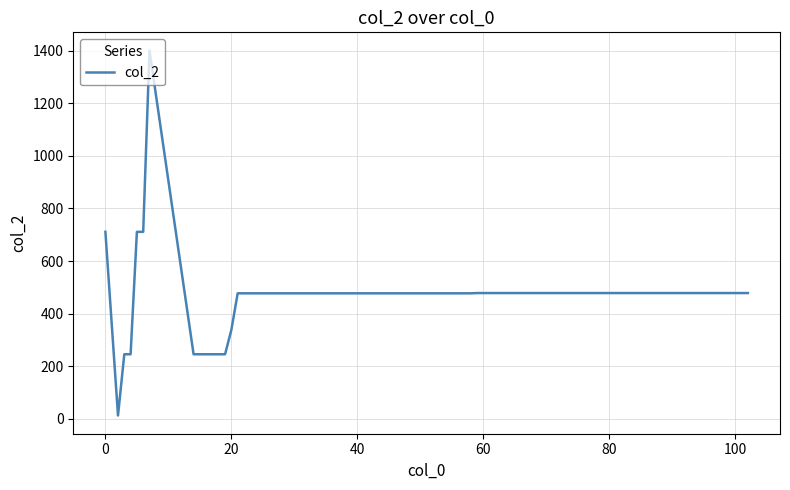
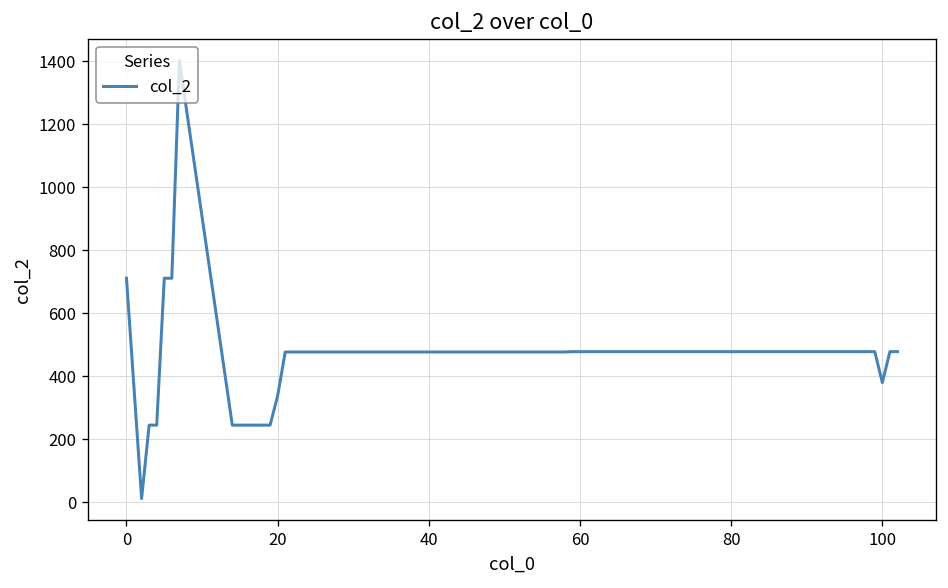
100: 480 -> 380
